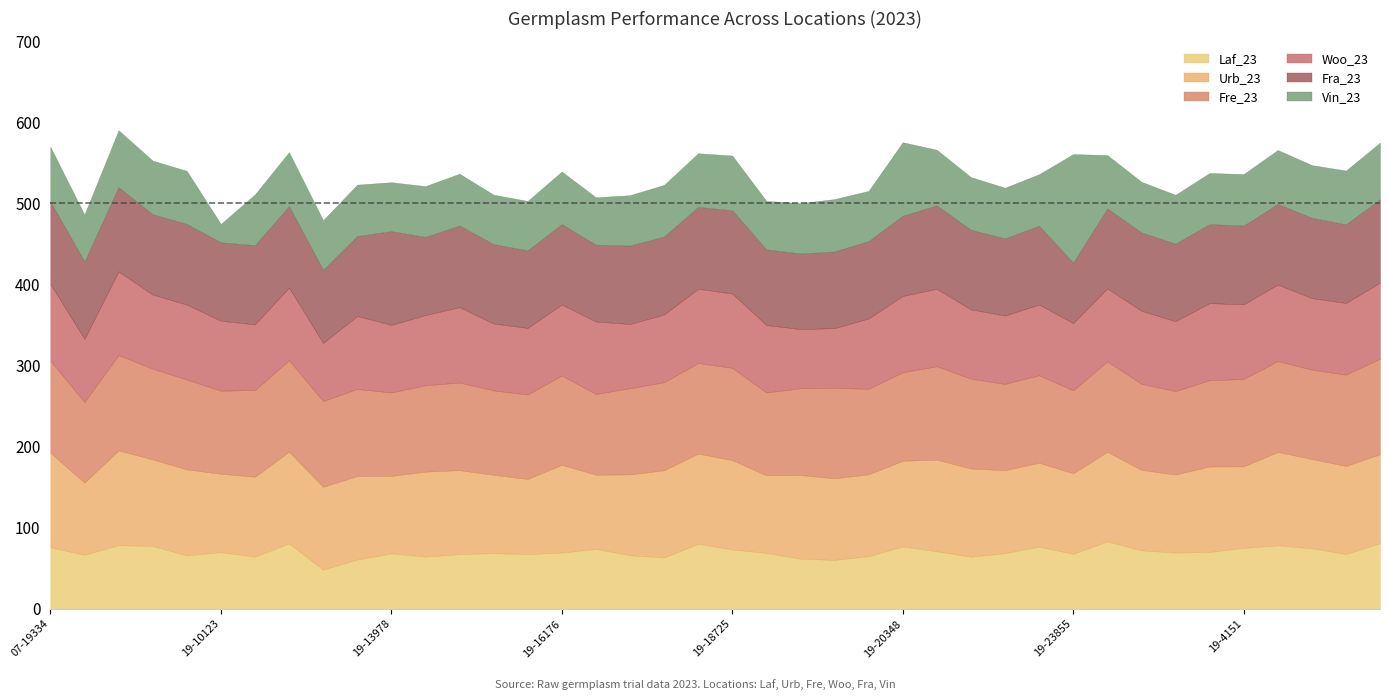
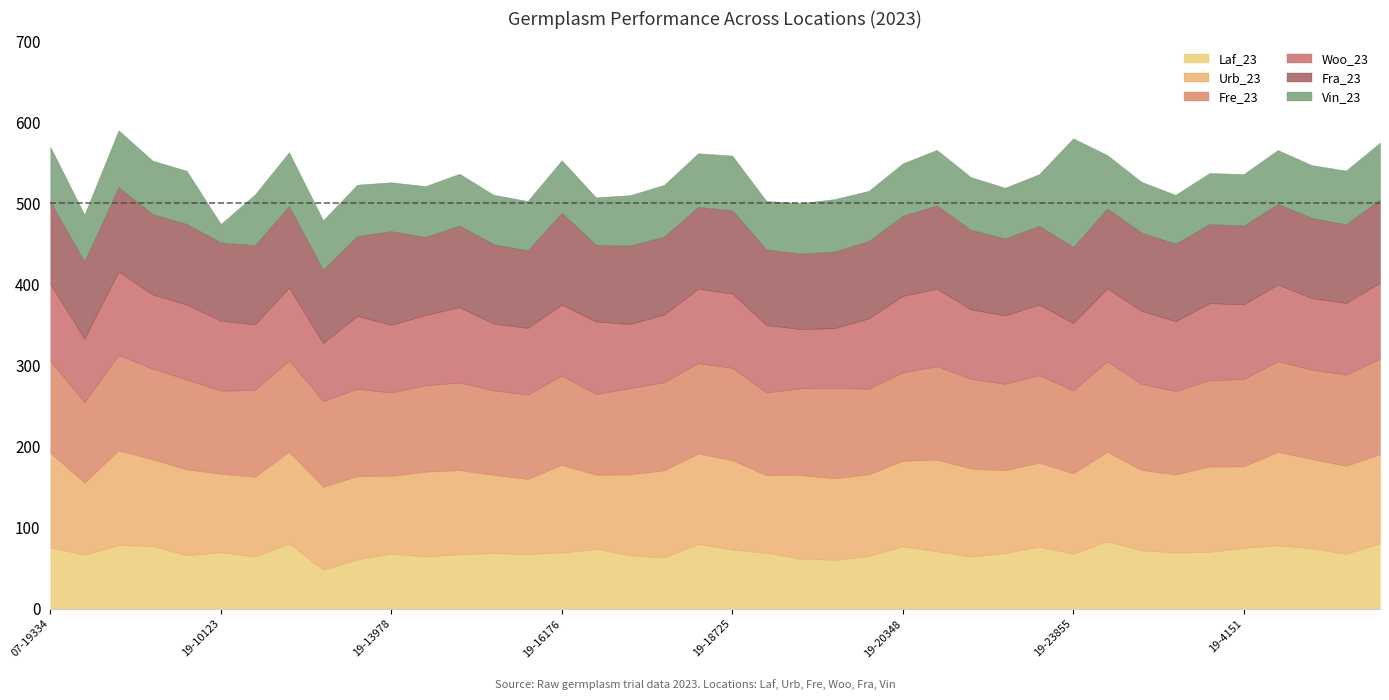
Fra_23, 19-16176: 100 -> 110
Vin_23, 19-20348: 90 -> 60
Fra_23, 19-23855: 70 -> 90
